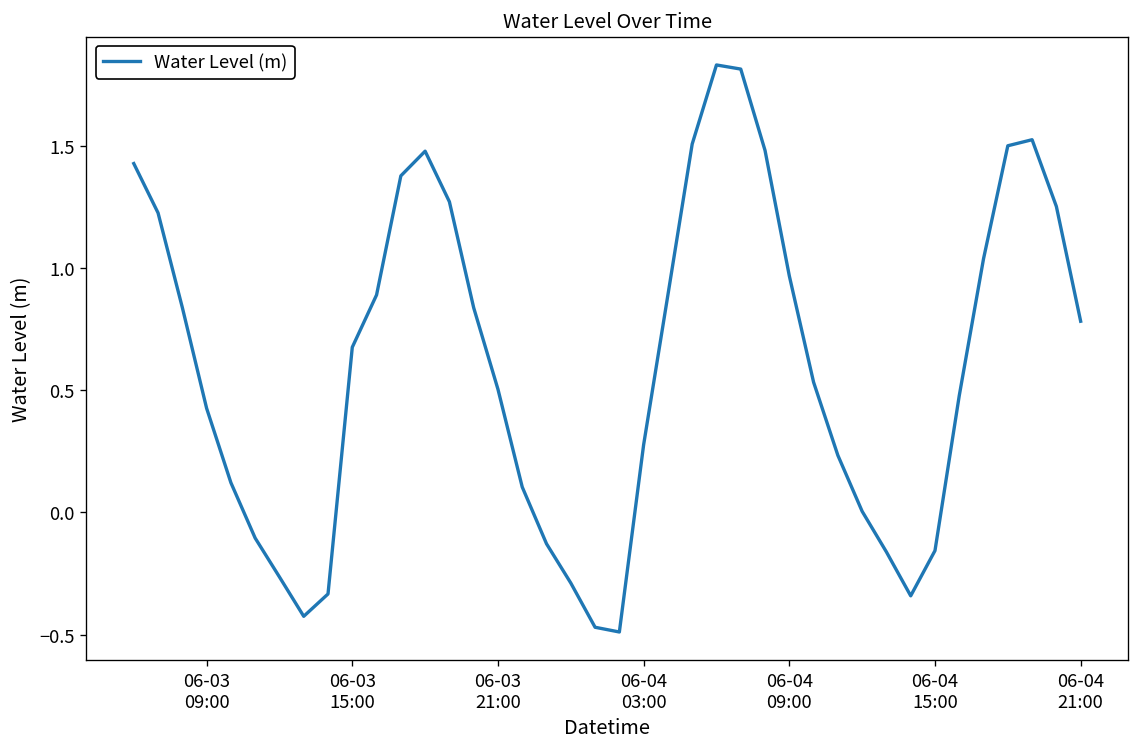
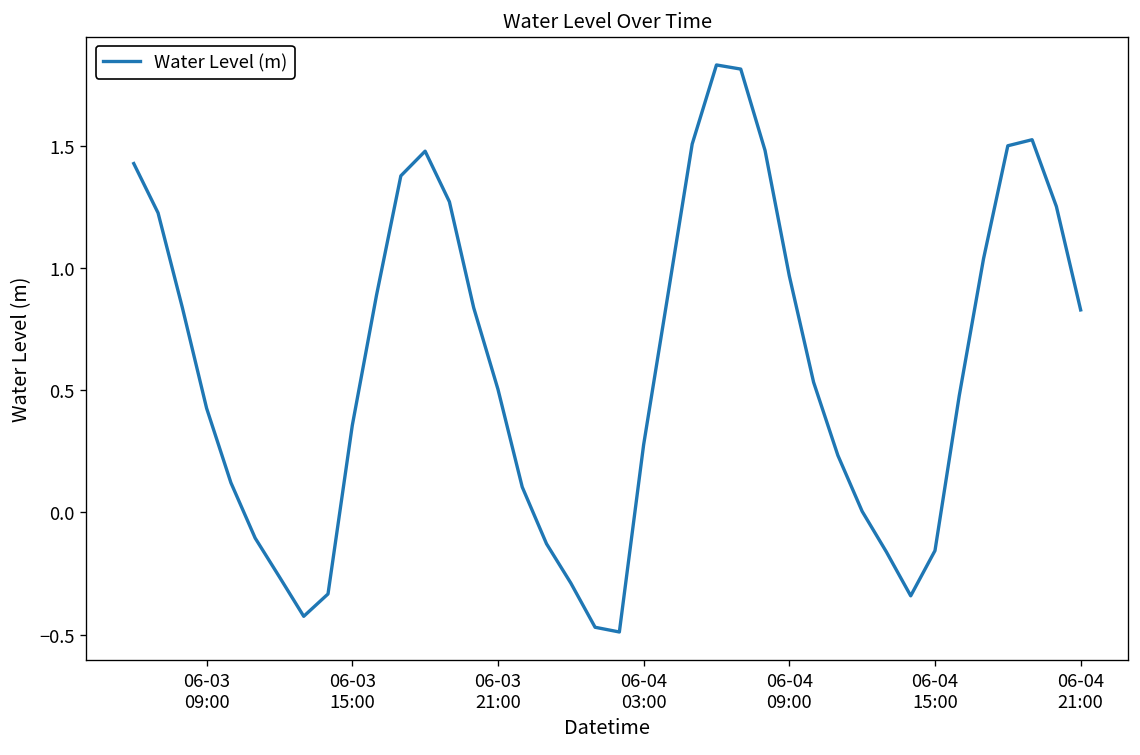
06-03 15:00: 0.68 -> 0.36
06-04 21:00: 0.78 -> 0.83
